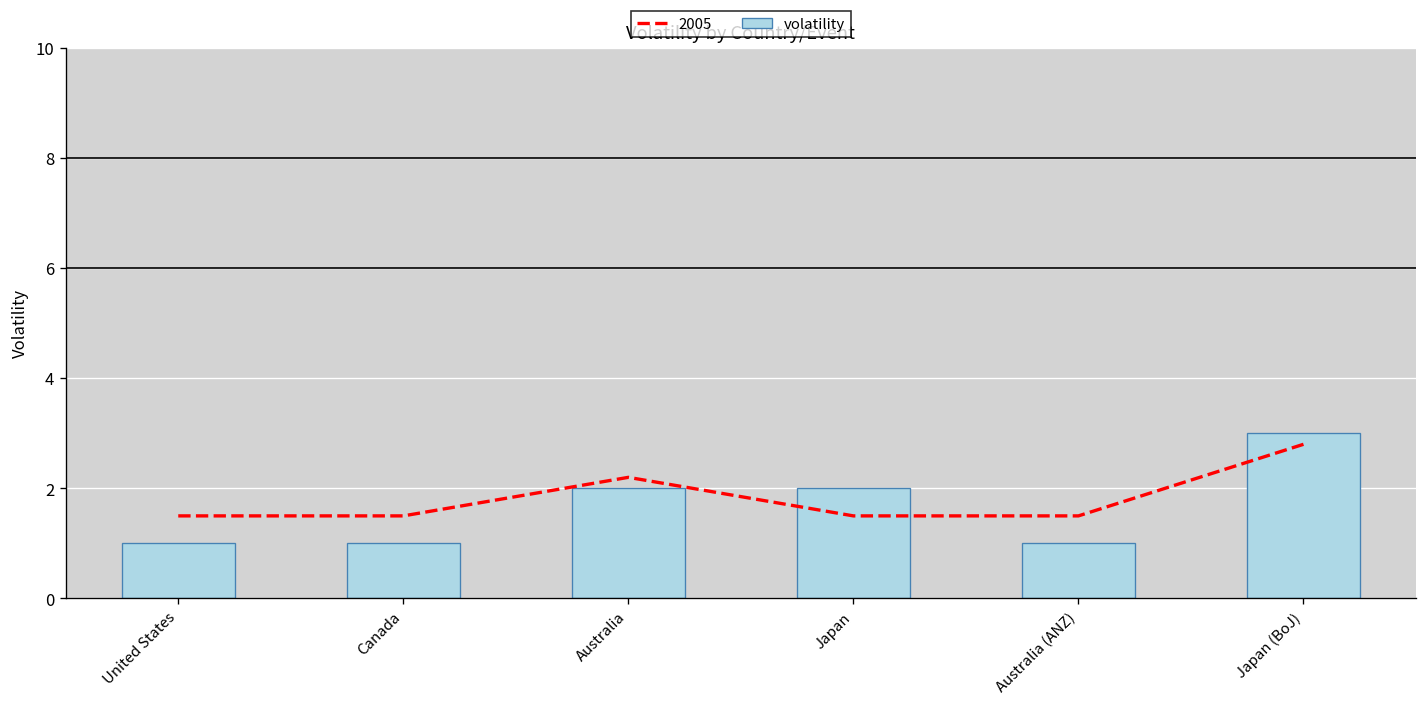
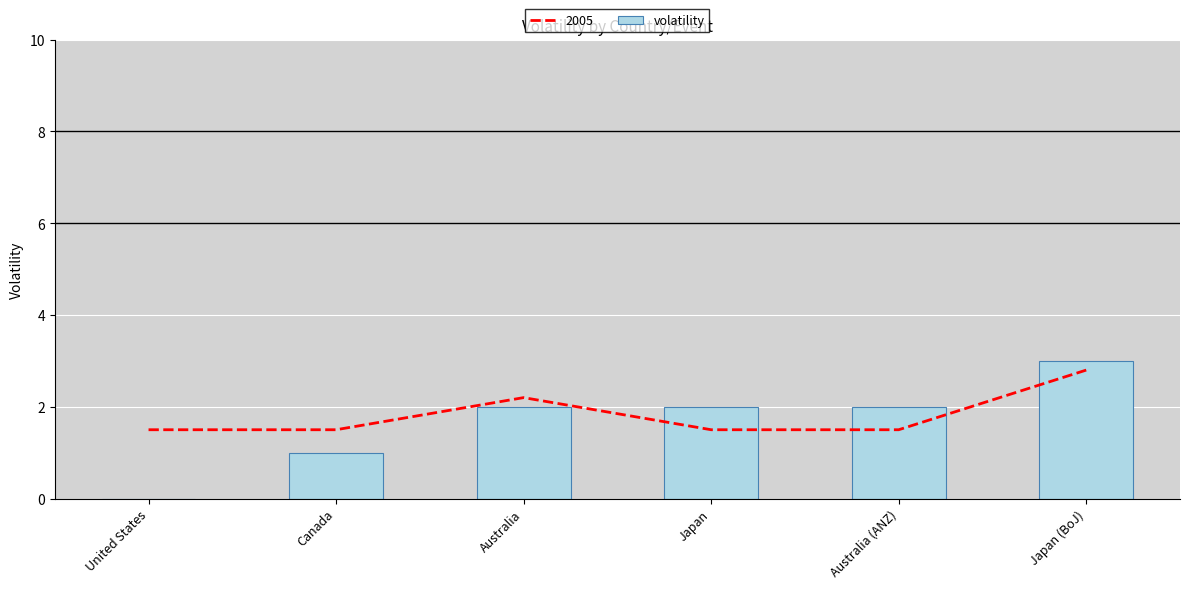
volatility, United States: 1 -> 0
volatility, Australia (ANZ): 1 -> 2
